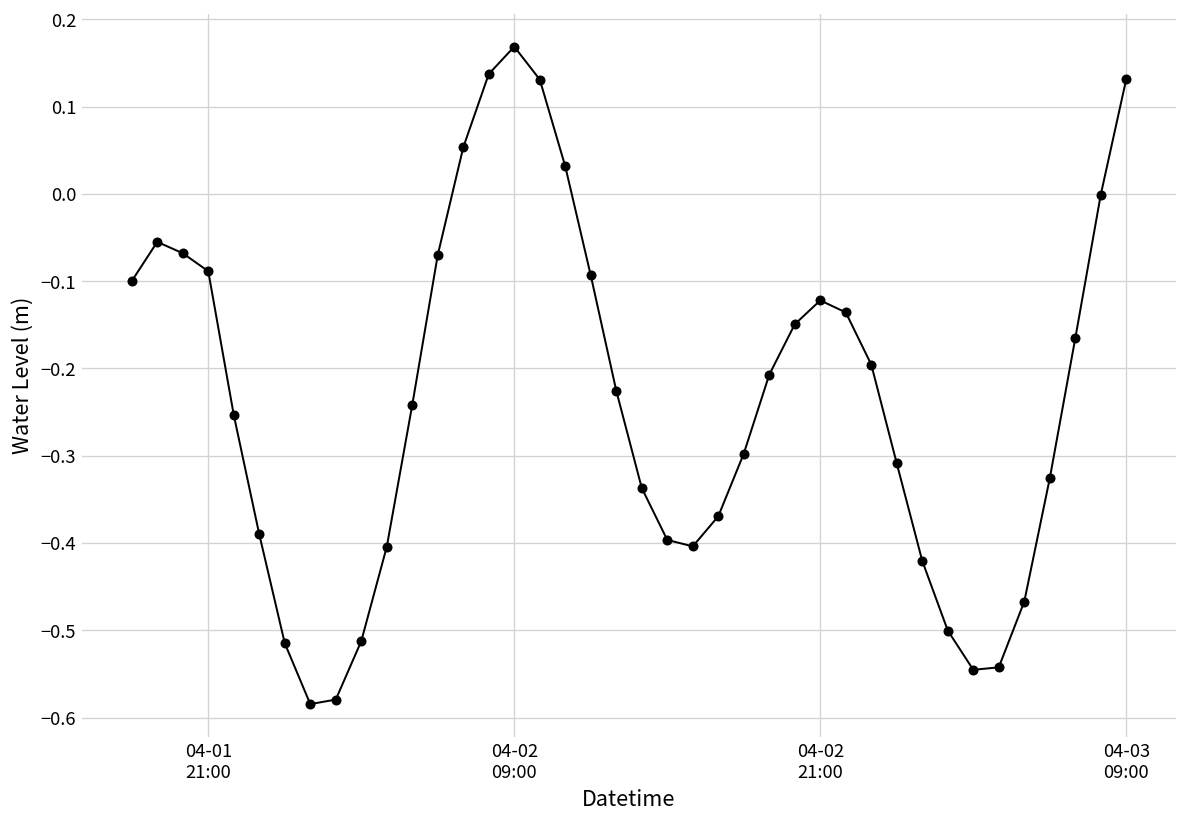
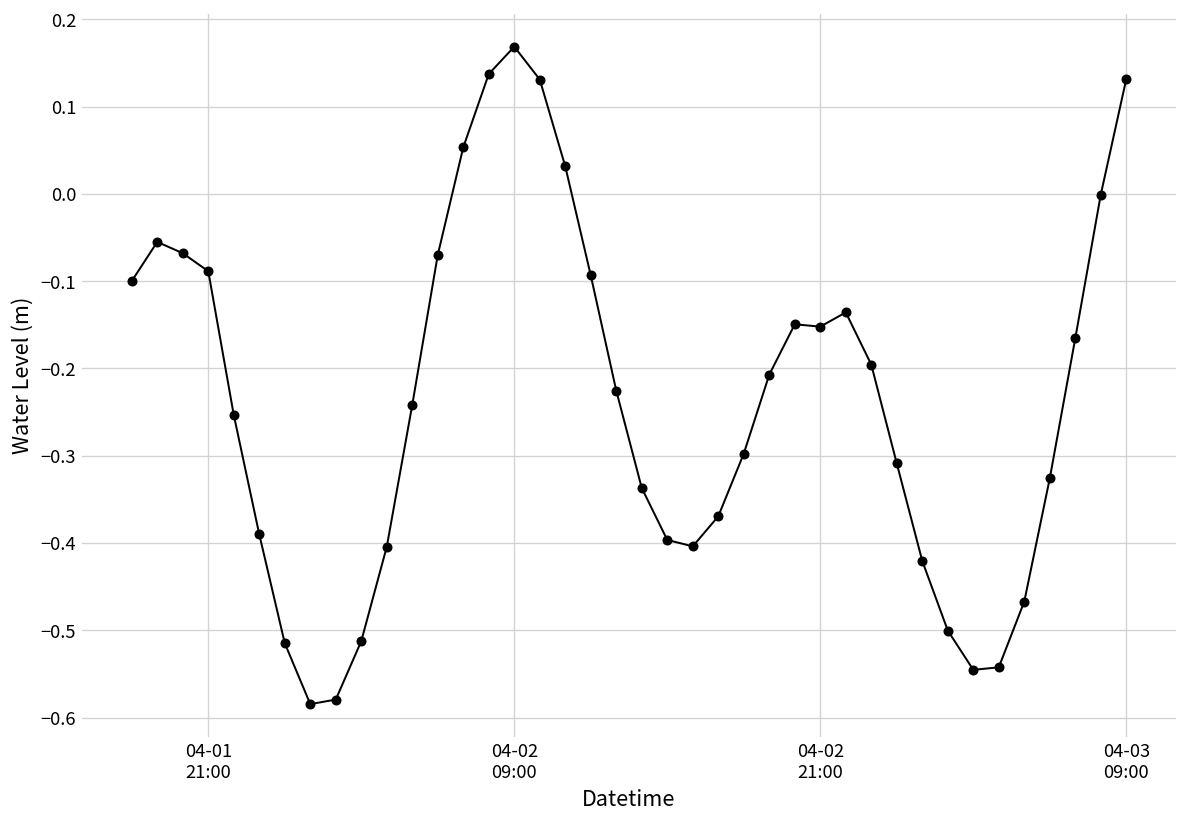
04-02 21:00: -0.12 -> -0.15
